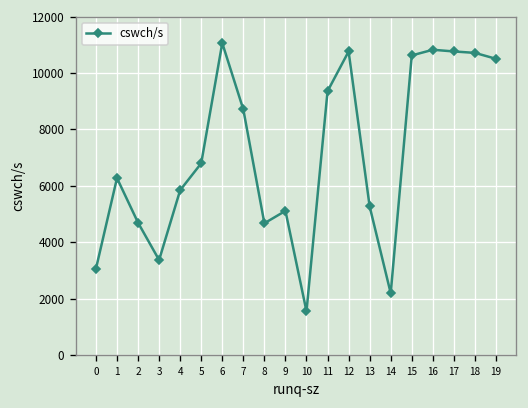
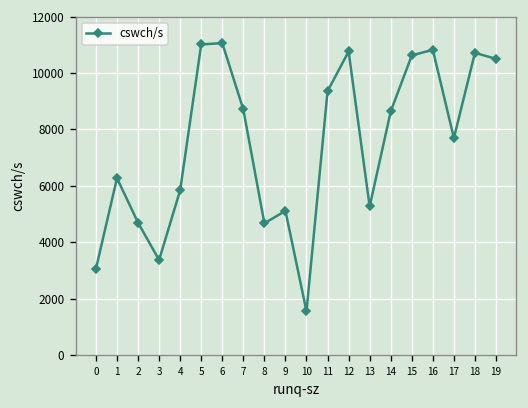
5: 6800 -> 11000
14: 2200 -> 8600
17: 10800 -> 7700
